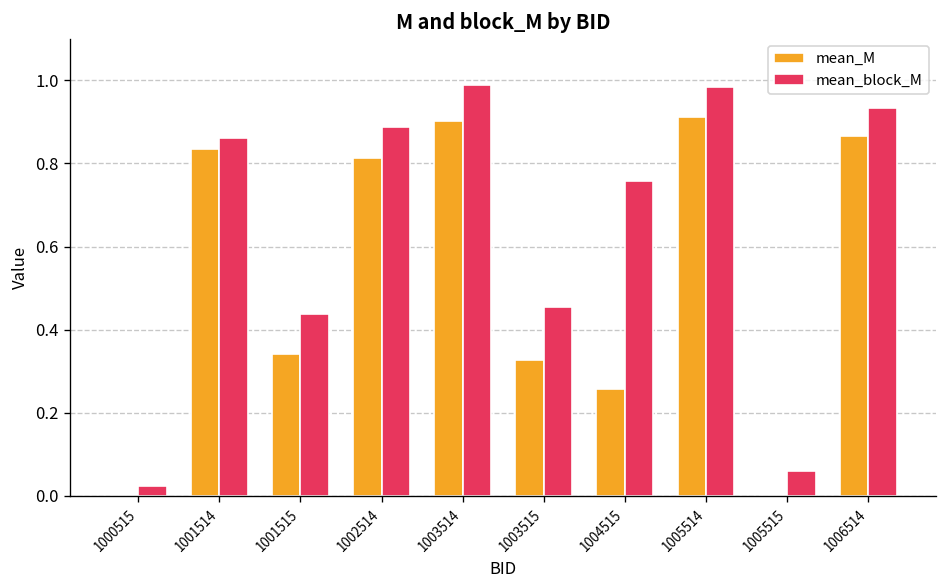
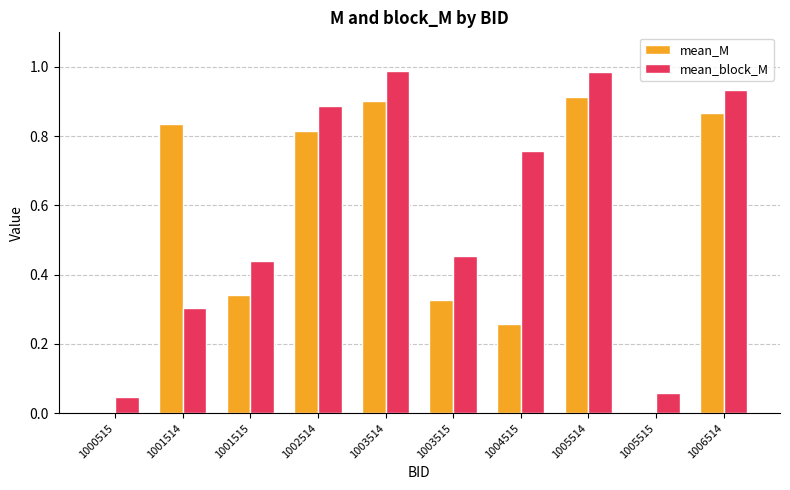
mean_block_M, 1000515: 0.02 -> 0.05
mean_block_M, 1001514: 0.86 -> 0.31
